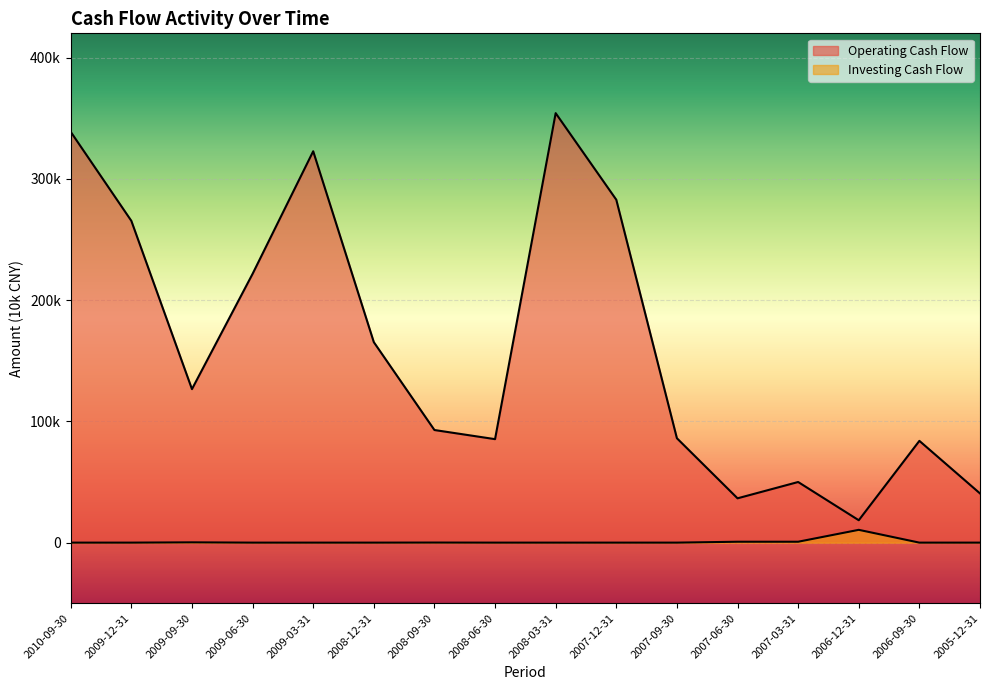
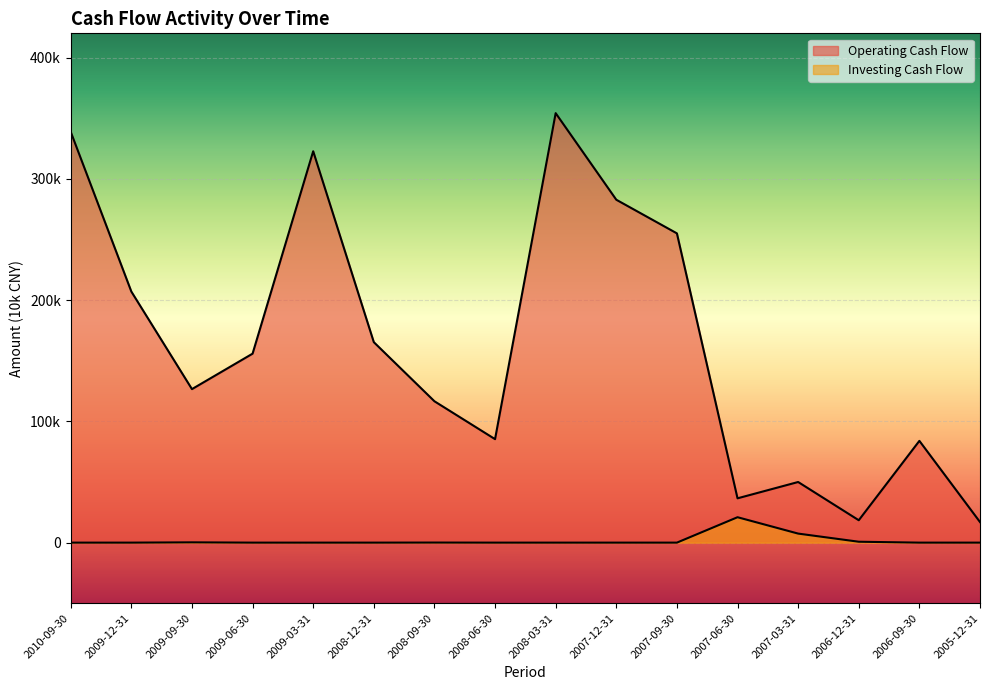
Operating Cash Flow, 2009-12-31: 265000 -> 207000
Operating Cash Flow, 2009-06-30: 222000 -> 156000
Operating Cash Flow, 2008-09-30: 93000 -> 117000
Operating Cash Flow, 2007-09-30: 86000 -> 255000
Investing Cash Flow, 2007-06-30: 1000 -> 21000
Investing Cash Flow, 2007-03-31: 1000 -> 7000
Investing Cash Flow, 2006-12-31: 11000 -> 1000
Operating Cash Flow, 2005-12-31: 41000 -> 17000
